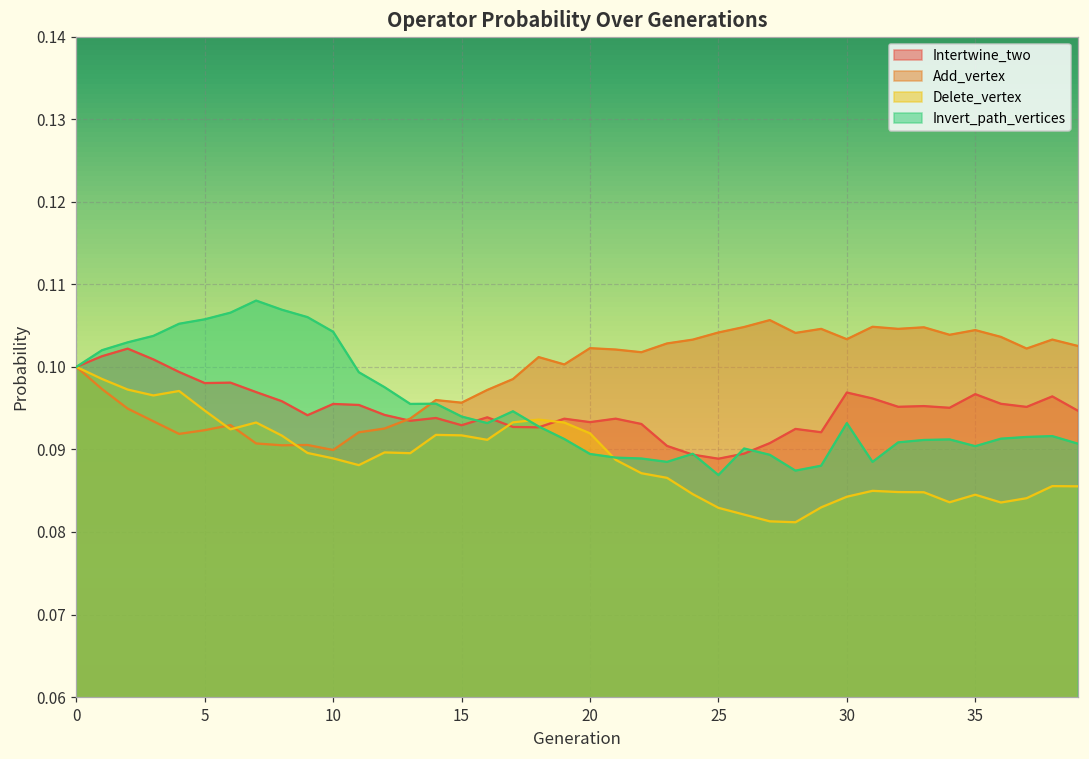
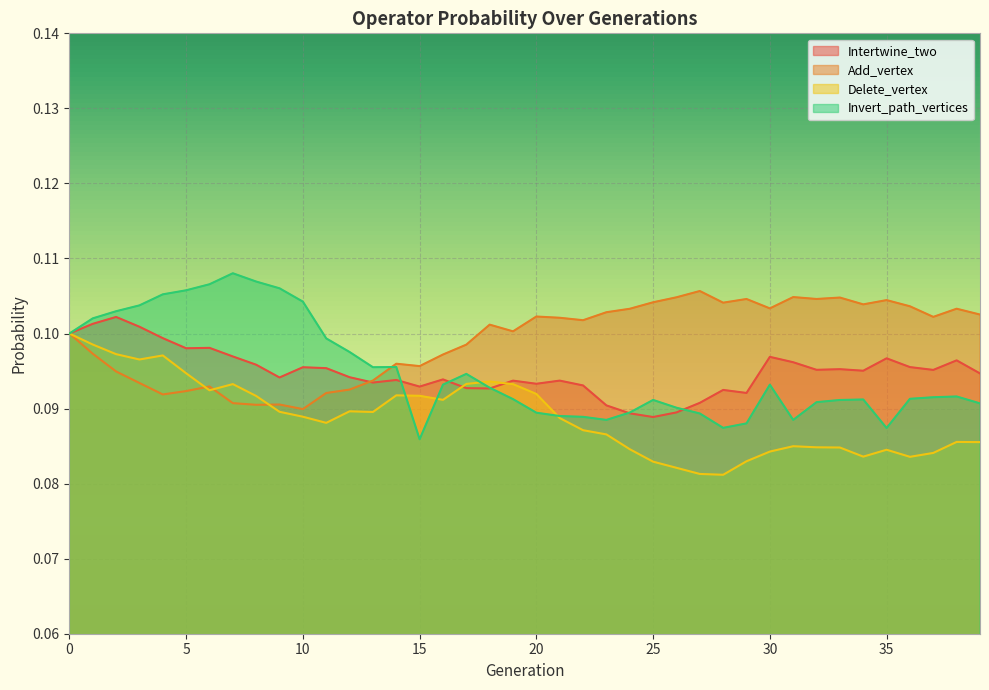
Invert_path_vertices, 15: 0.094 -> 0.086
Invert_path_vertices, 25: 0.087 -> 0.091
Invert_path_vertices, 35: 0.090 -> 0.087
